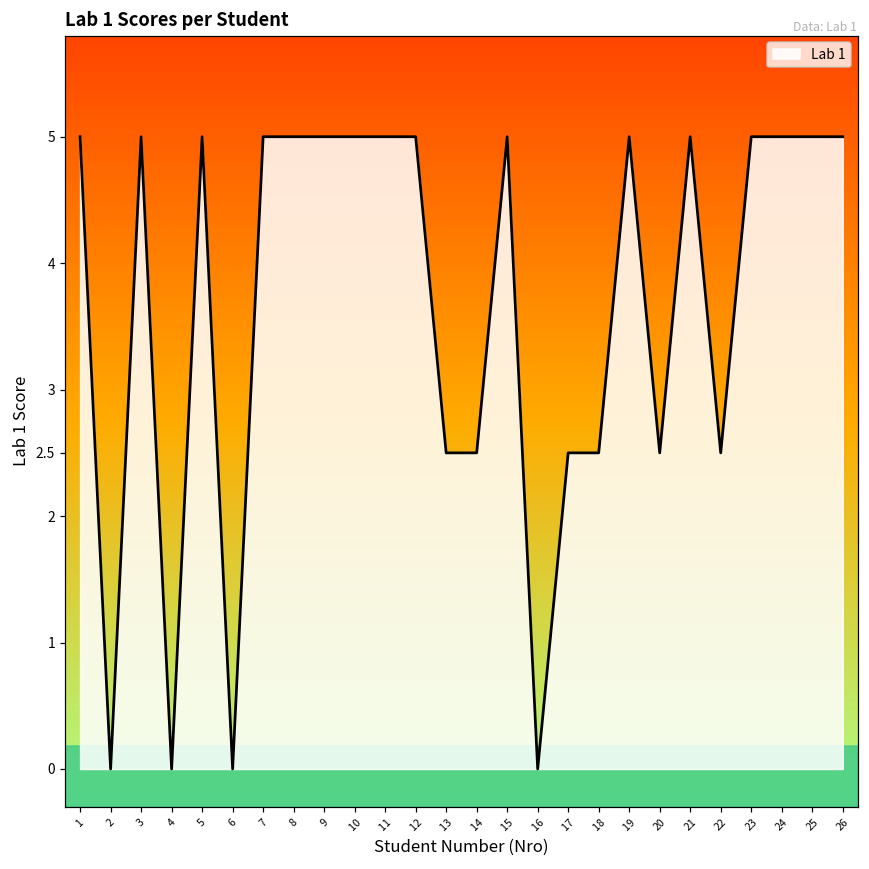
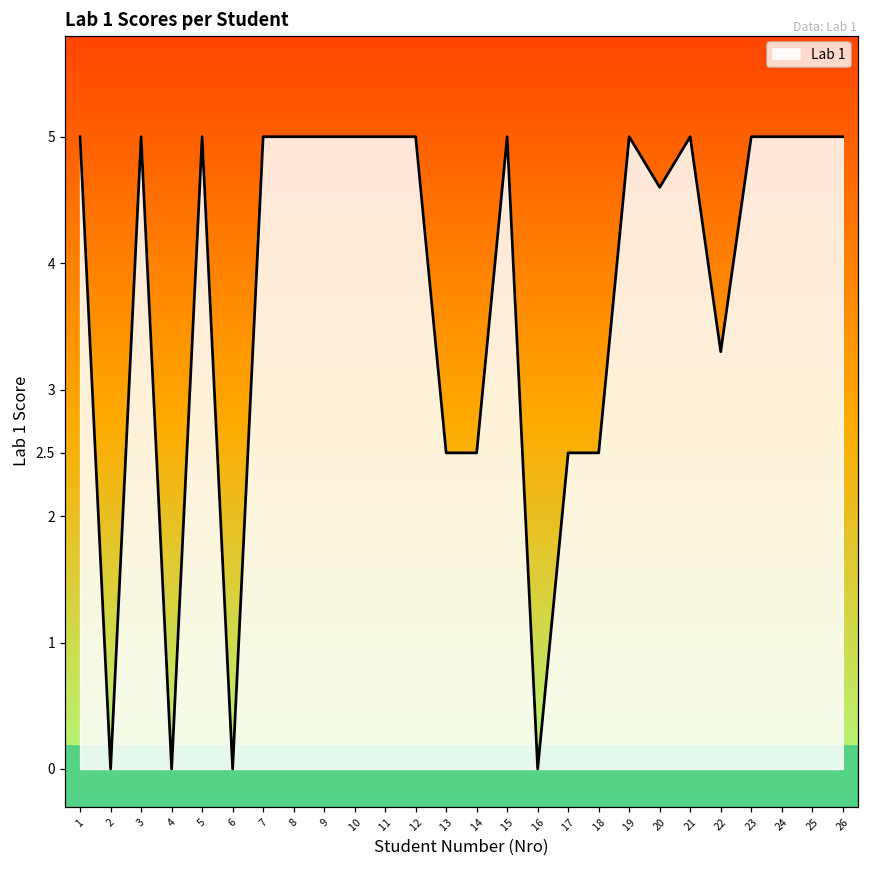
20: 2.5 -> 4.6
22: 2.5 -> 3.3
